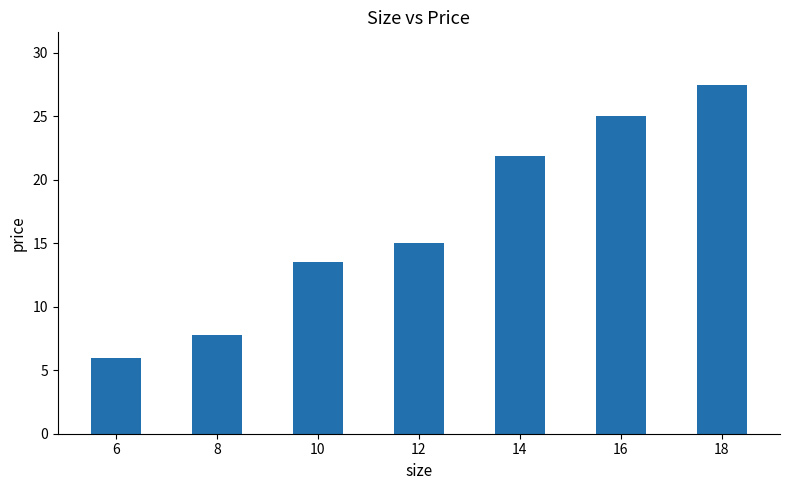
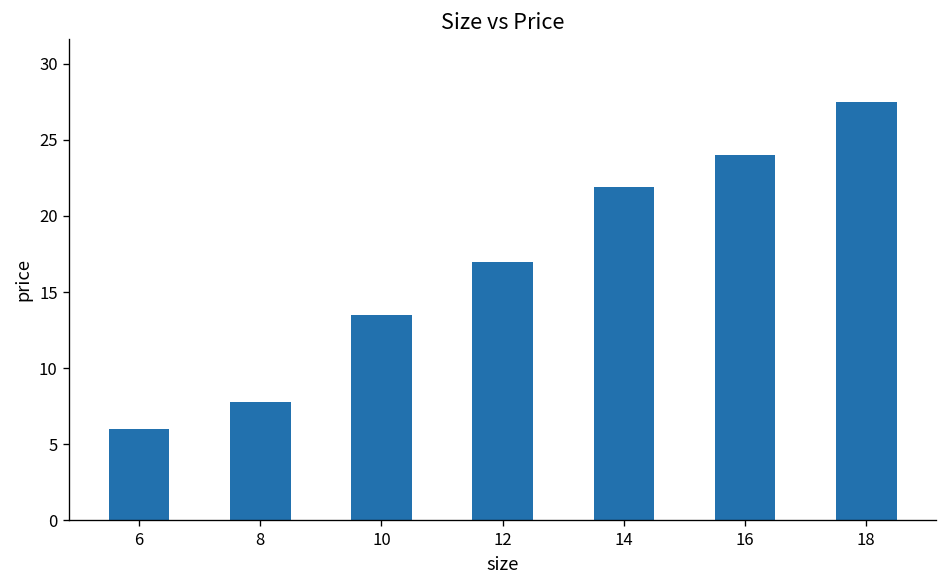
12: 15 -> 17
16: 25 -> 24
